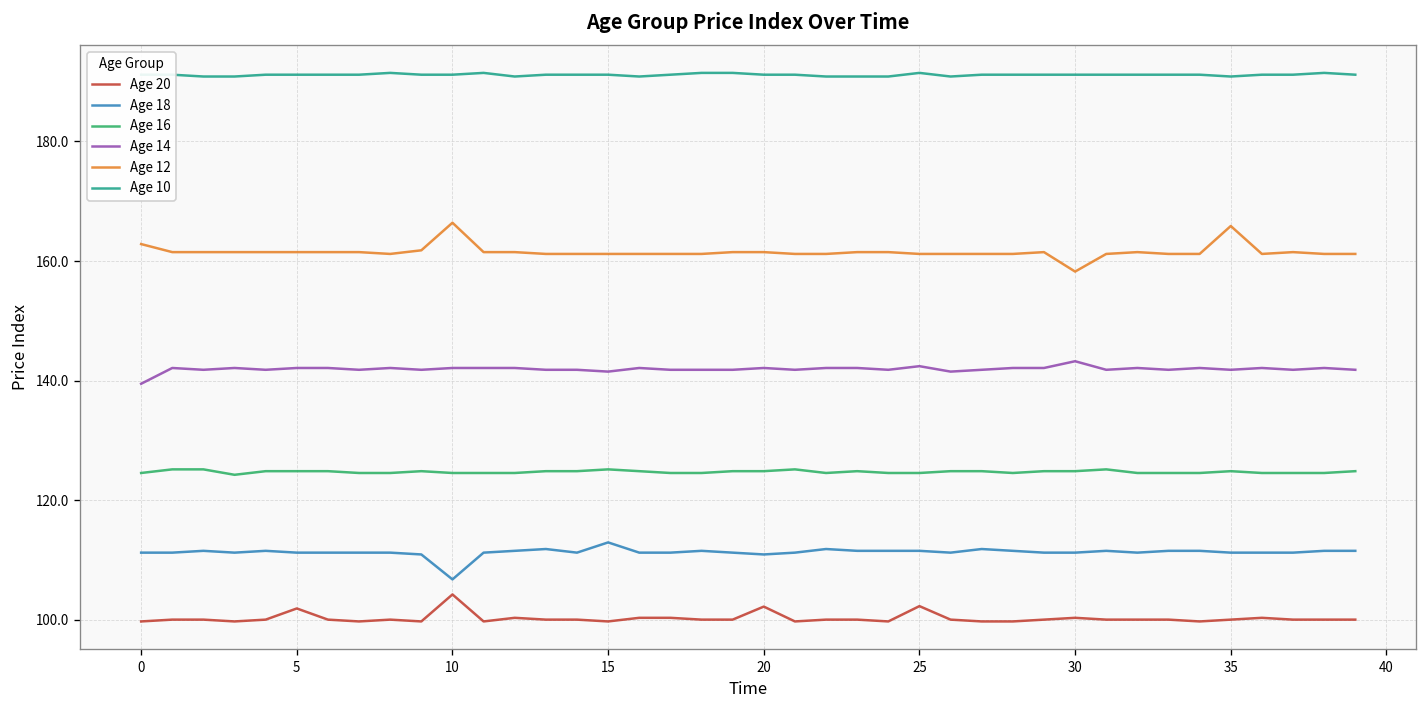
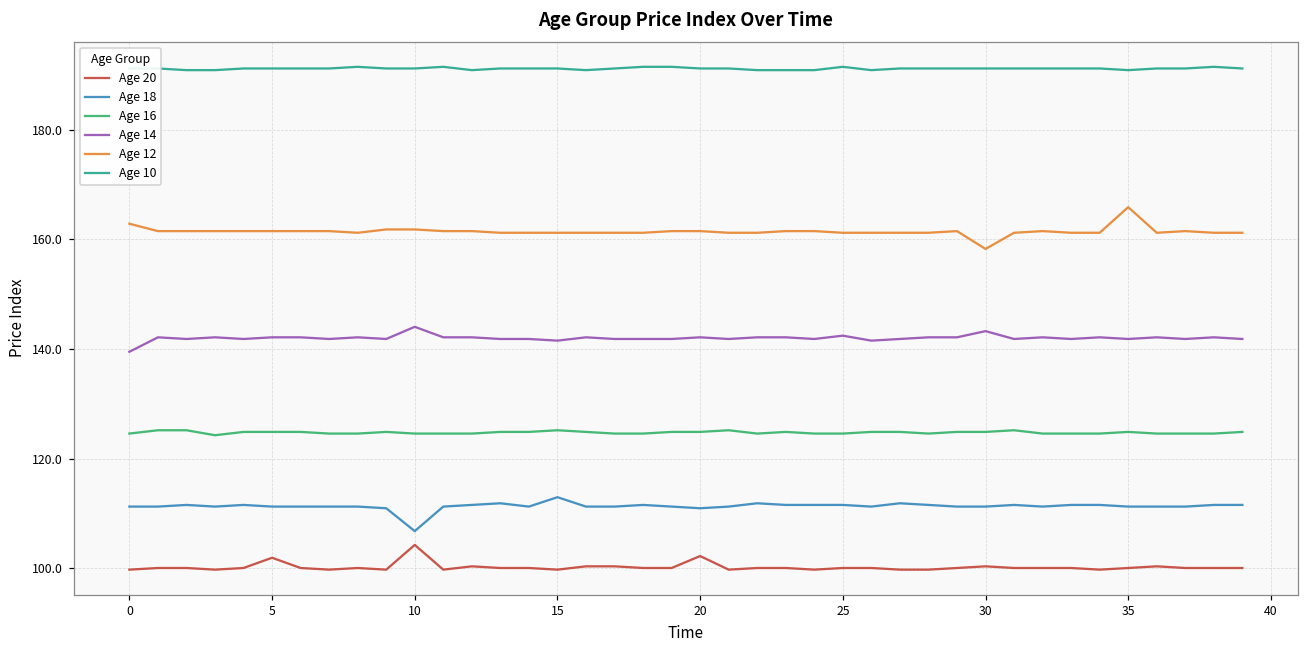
Age 14, 10: 142 -> 144
Age 12, 10: 166 -> 162
Age 20, 25: 102 -> 100
